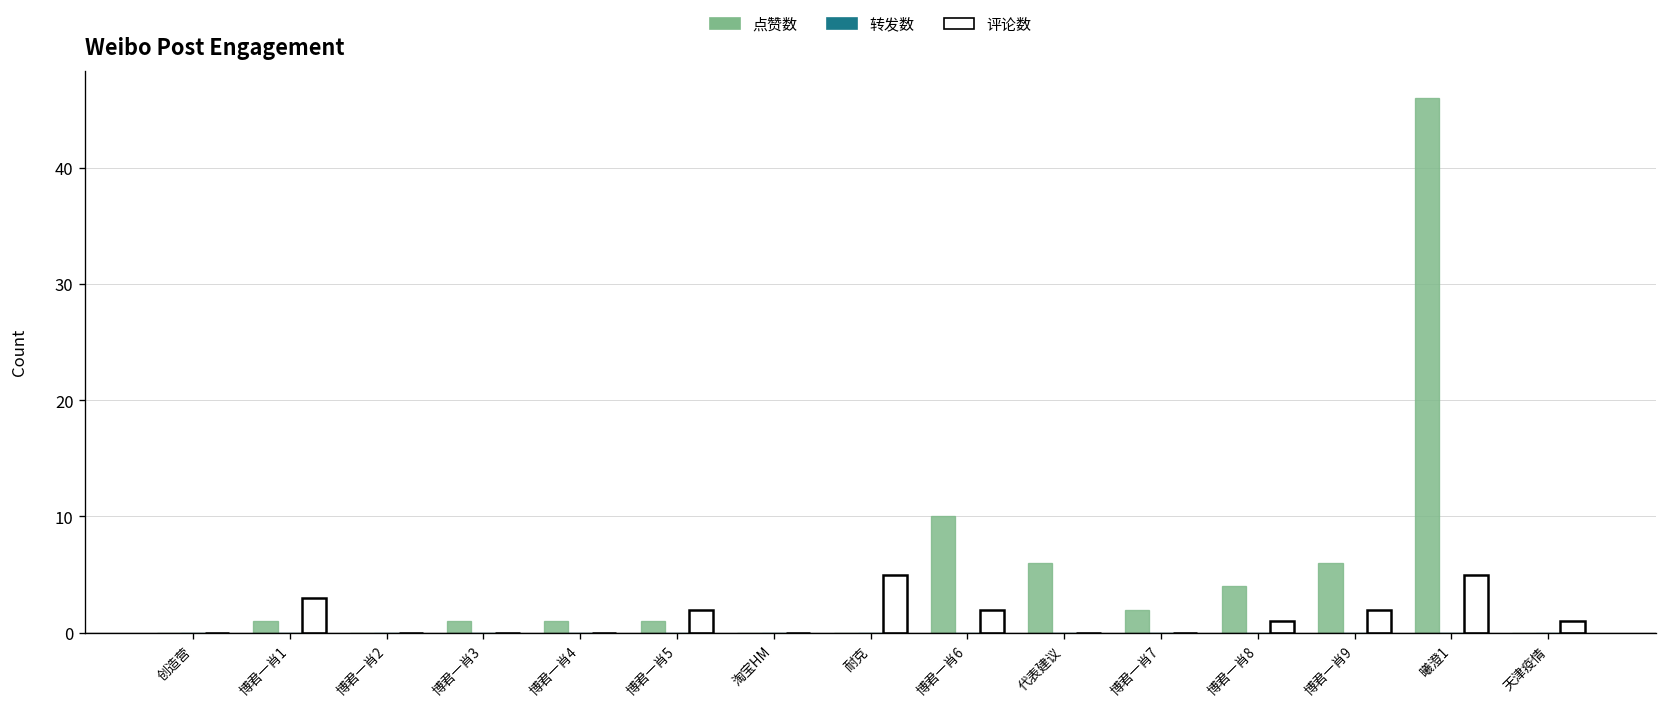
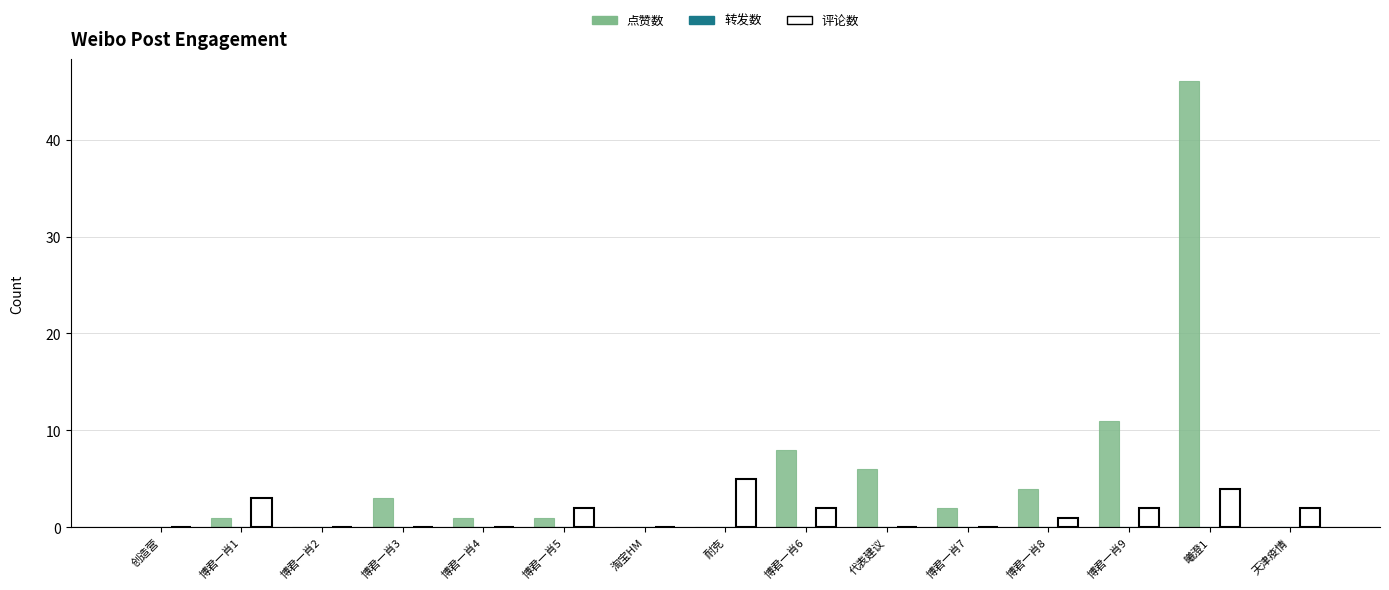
点赞数, 博君一肖3: 1 -> 3
点赞数, 博君一肖6: 10 -> 8
点赞数, 博君一肖9: 6 -> 11
评论数, 曦澄1: 5 -> 4
评论数, 天津疫情: 1 -> 2
